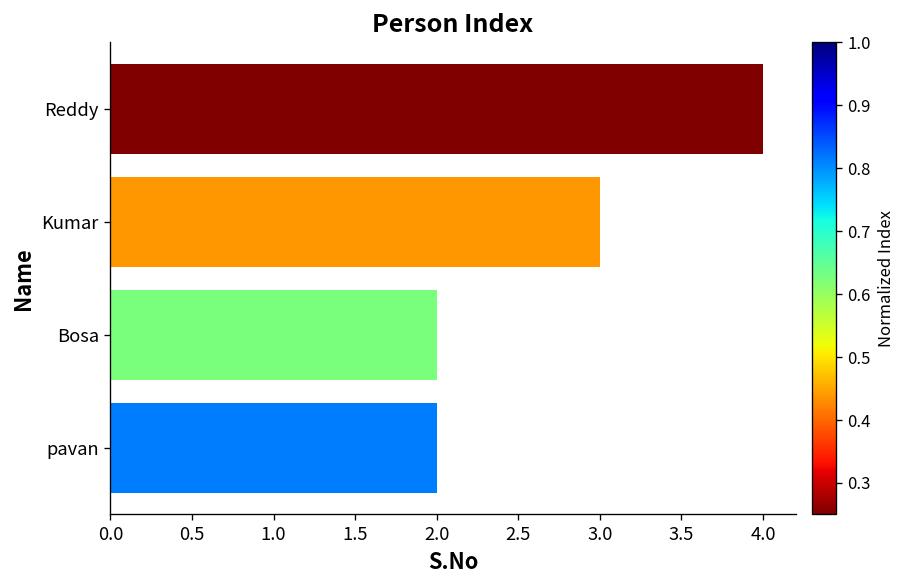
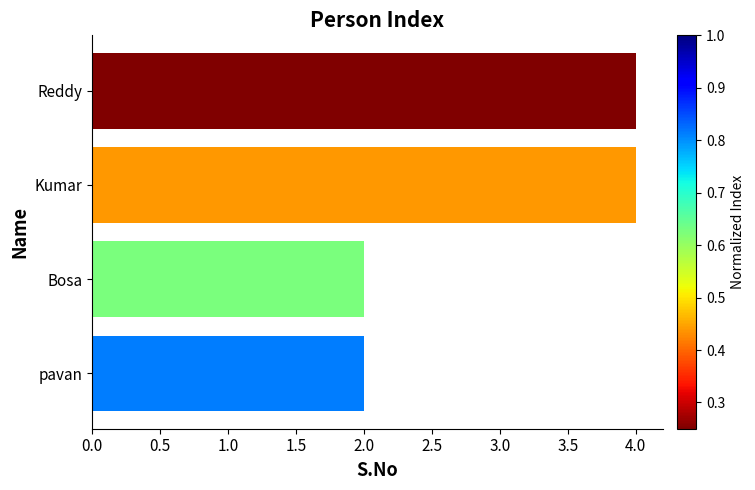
Kumar: 3 -> 4
